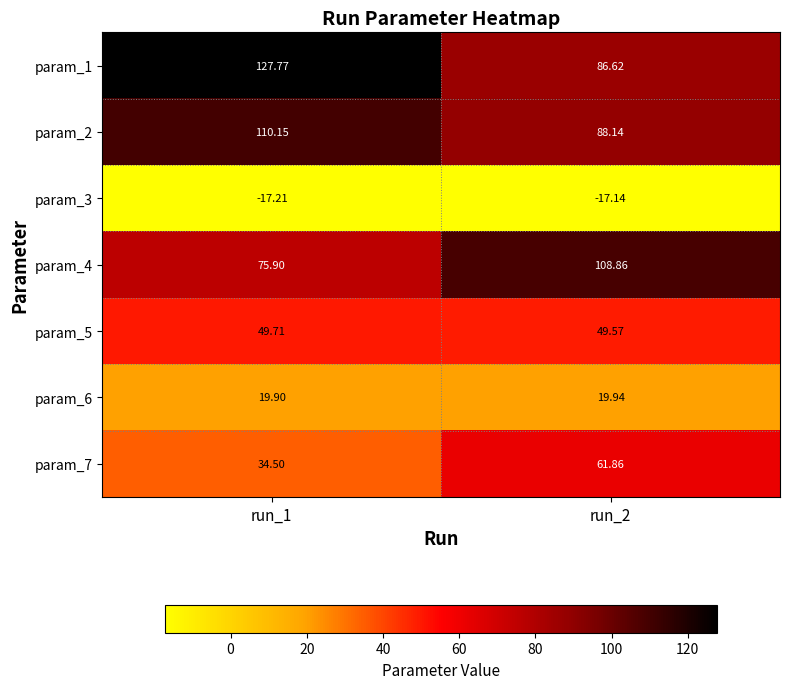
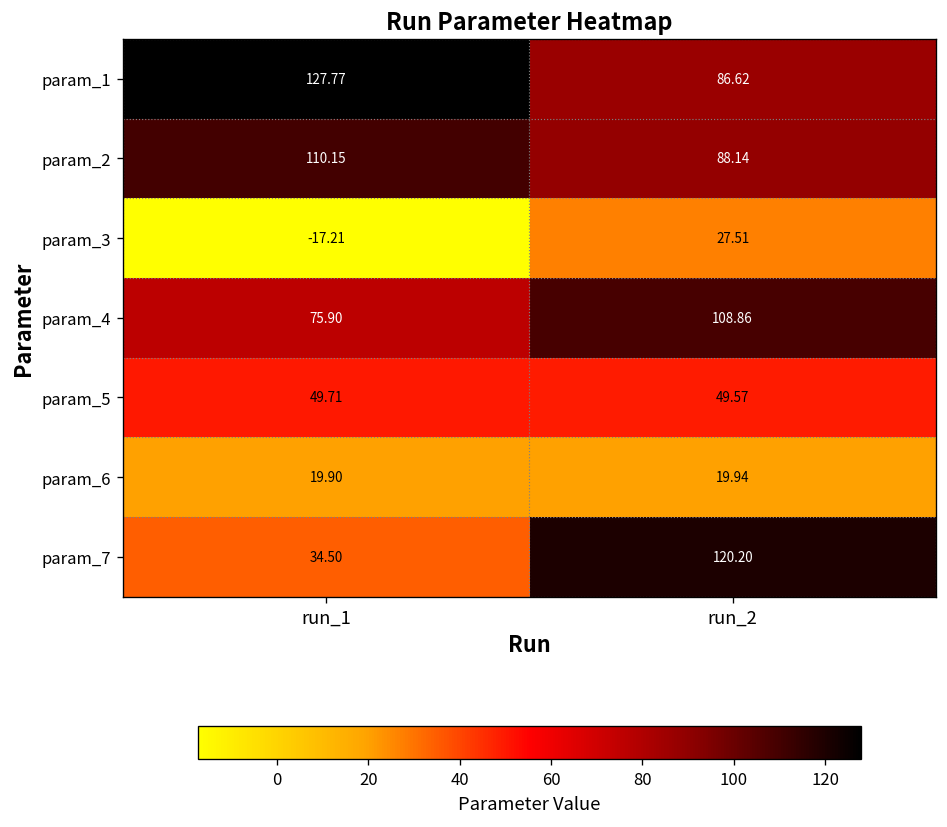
param_3, run_2: -17.14 -> 27.51
param_7, run_2: 61.86 -> 120.20
